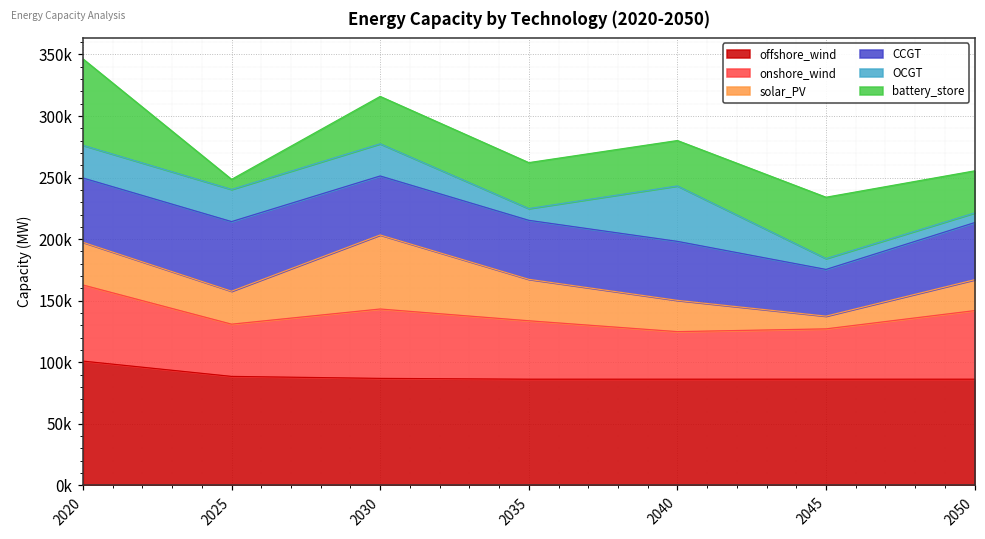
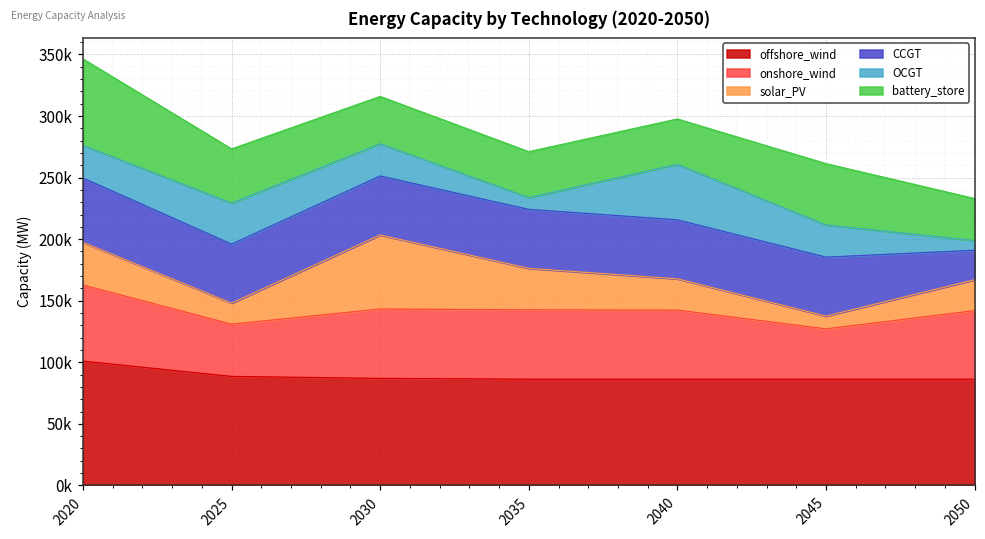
solar_PV, 2025: 27000 -> 17000
CCGT, 2025: 57000 -> 48000
OCGT, 2025: 26000 -> 33000
battery_store, 2025: 8000 -> 44000
onshore_wind, 2035: 47000 -> 56000
onshore_wind, 2040: 39000 -> 56000
CCGT, 2045: 38000 -> 48000
OCGT, 2045: 9000 -> 26000
CCGT, 2050: 46000 -> 24000
